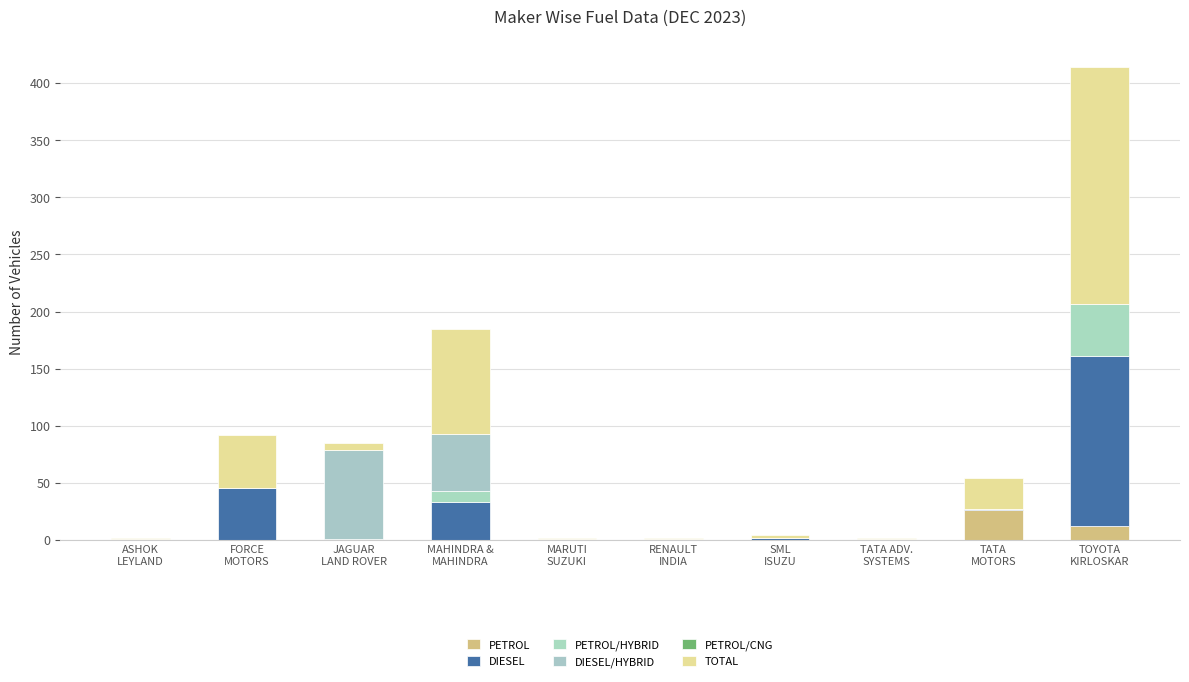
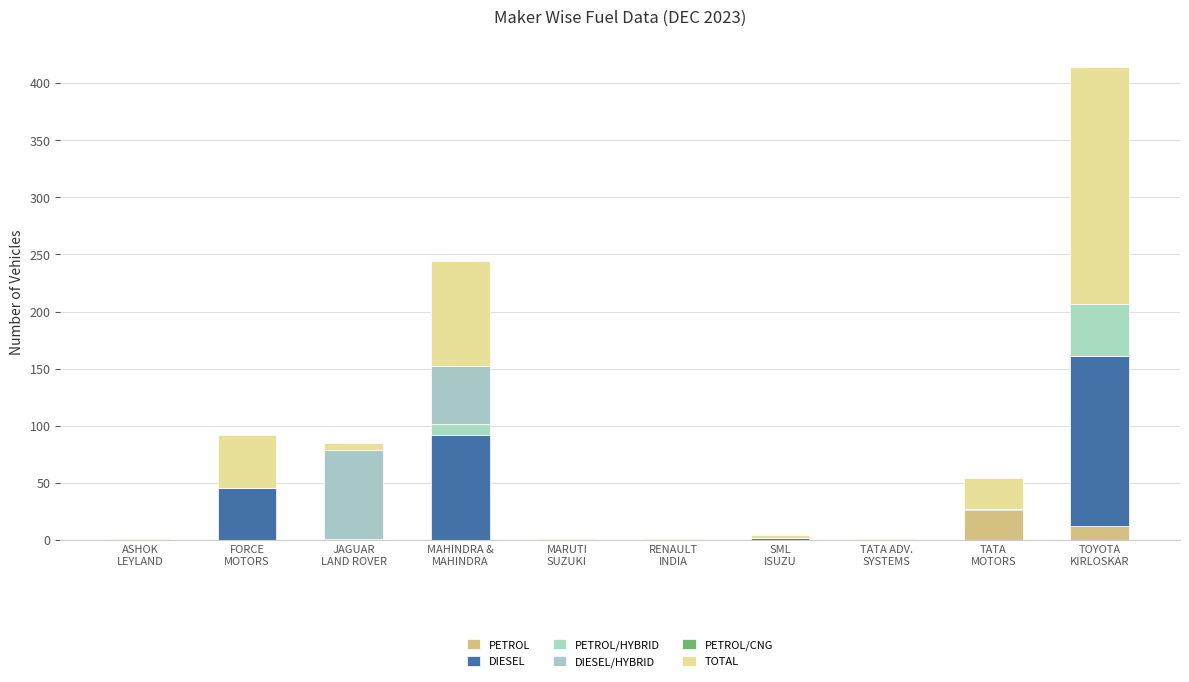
DIESEL, MAHINDRA & MAHINDRA: 33 -> 92
